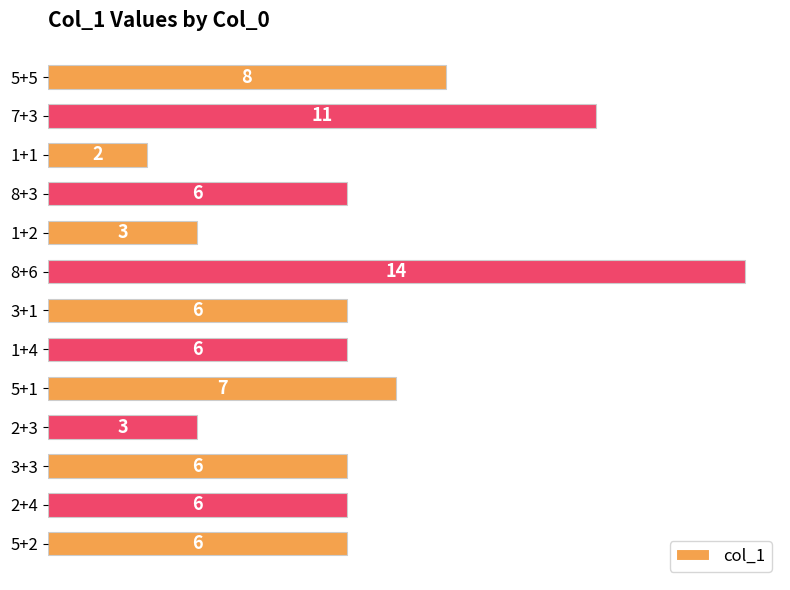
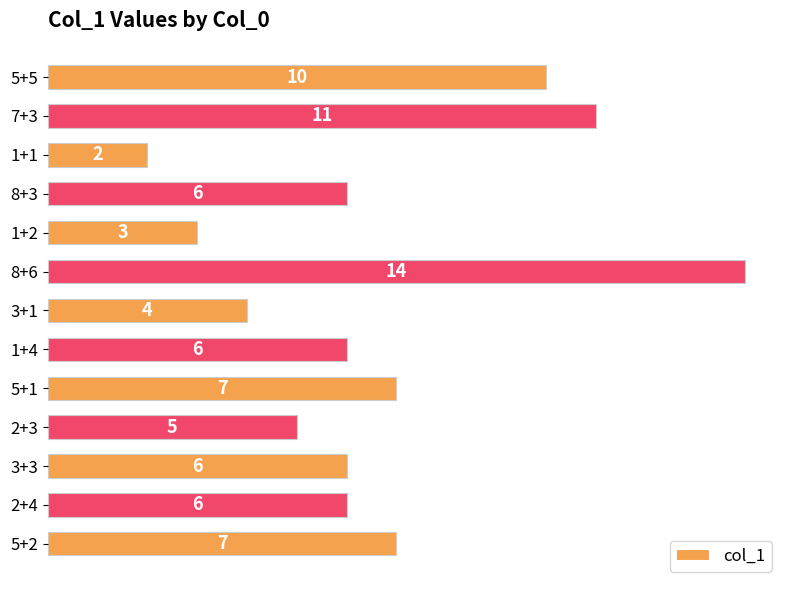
5+5: 8 -> 10
3+1: 6 -> 4
2+3: 3 -> 5
5+2: 6 -> 7
